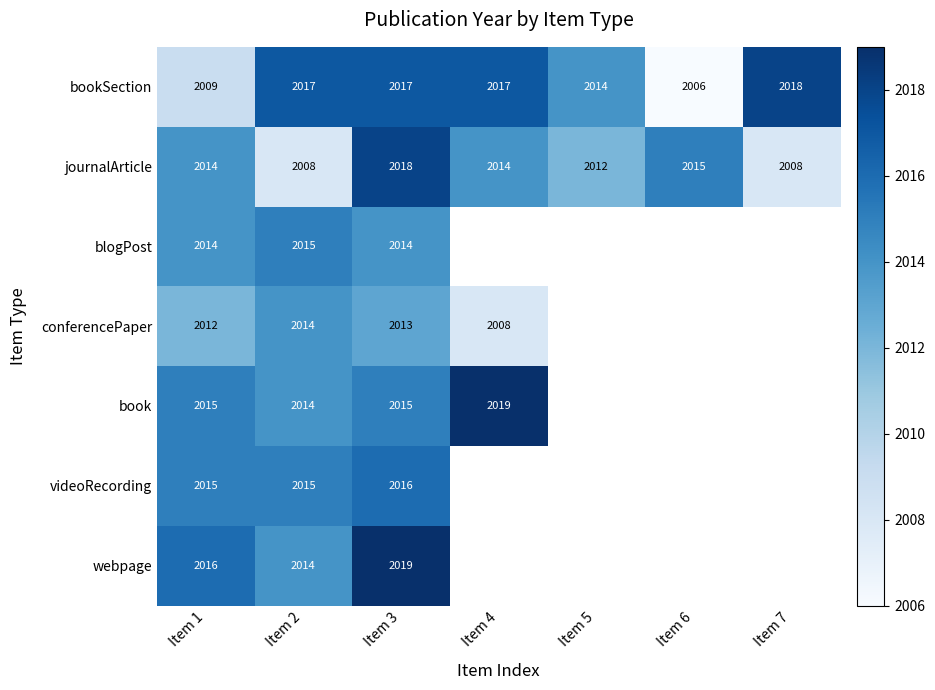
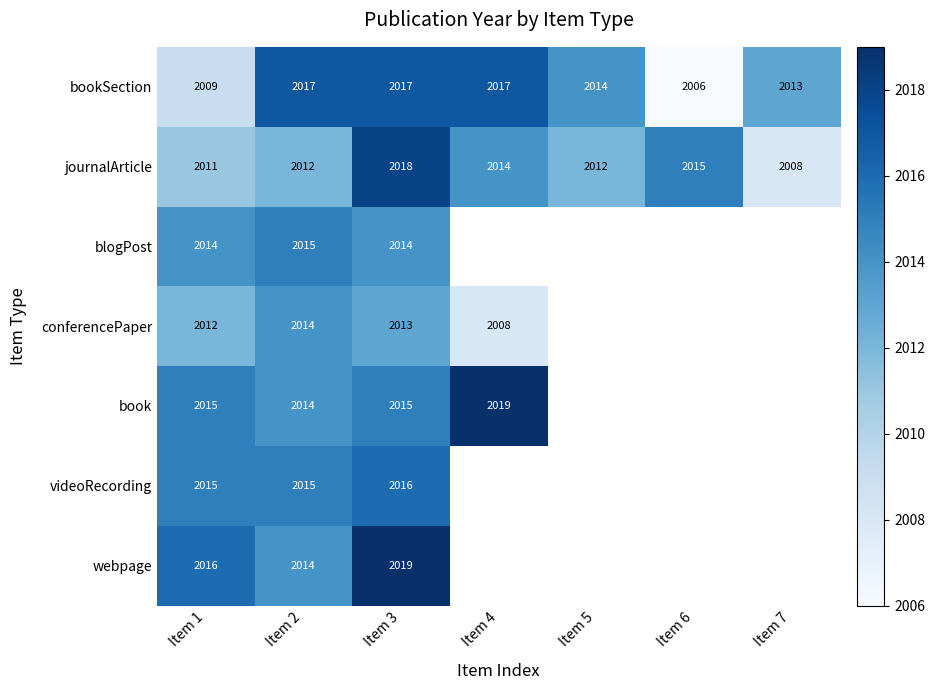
bookSection, Item 7: 2018 -> 2013
journalArticle, Item 1: 2014 -> 2011
journalArticle, Item 2: 2008 -> 2012
